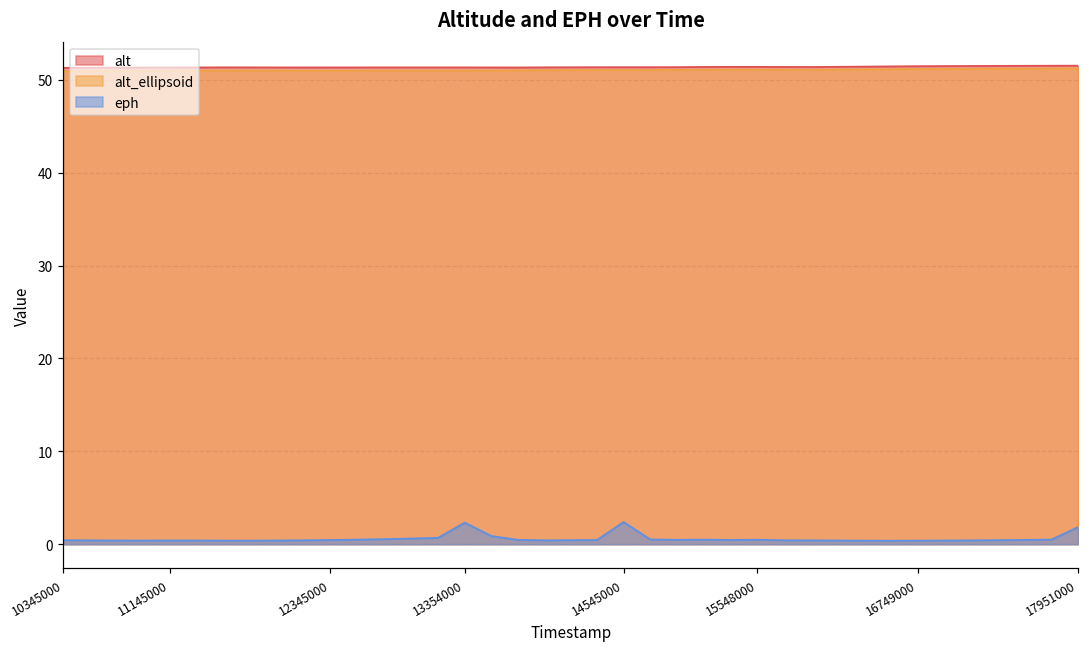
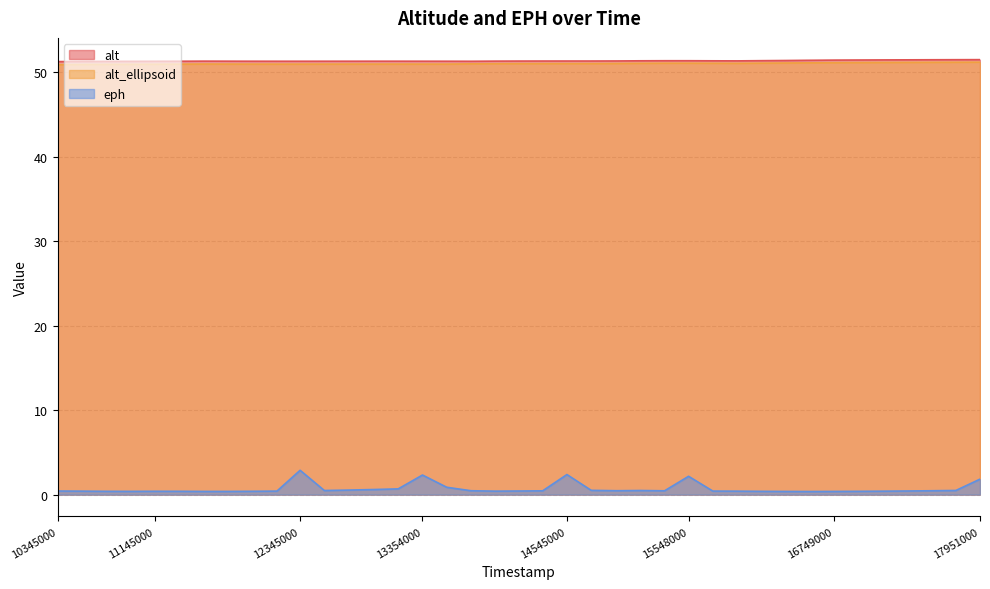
eph, 12345000: 0 -> 3
eph, 15548000: 0 -> 2
